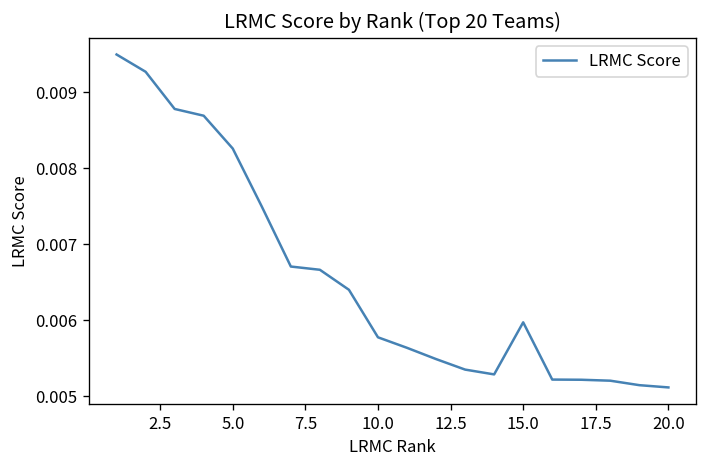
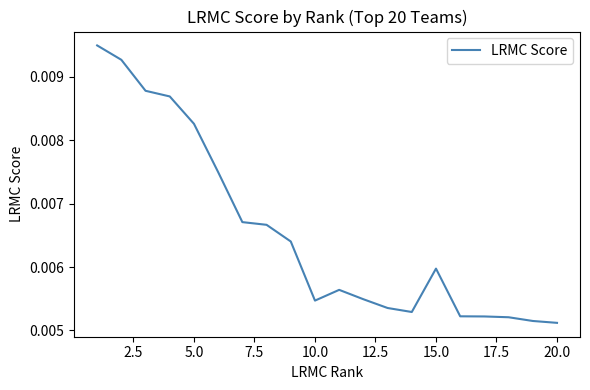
10.0: 0.0058 -> 0.0055
